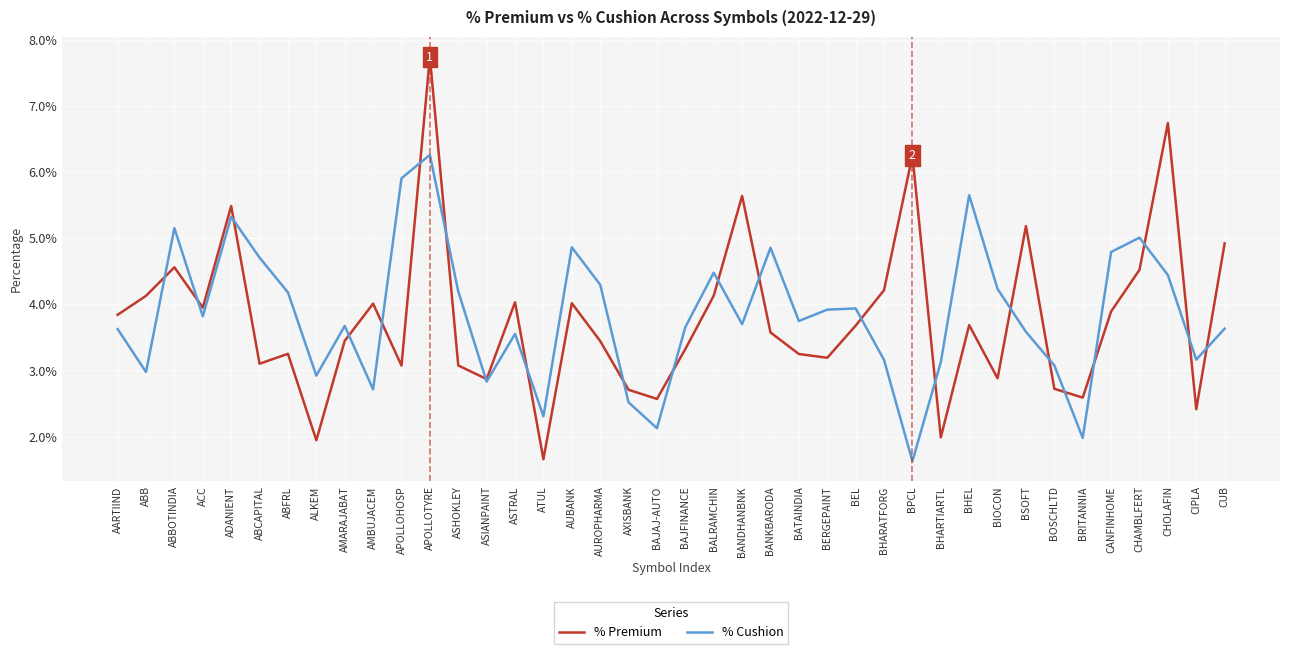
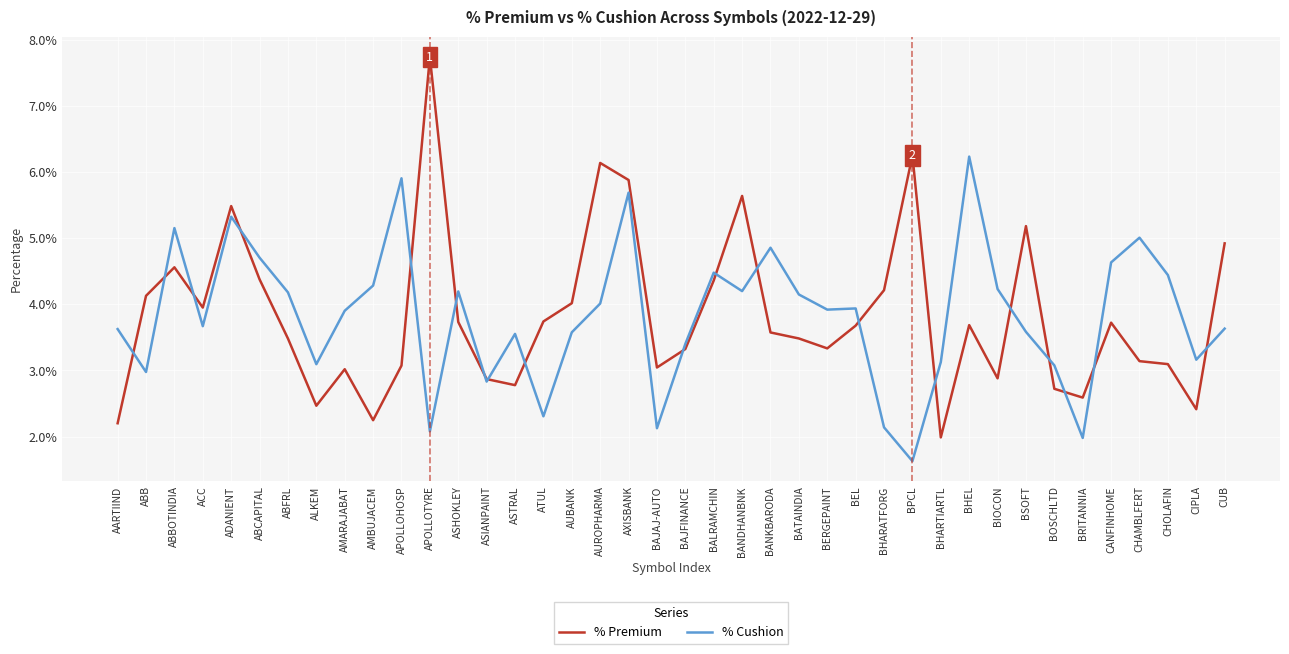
% Premium, AARTIIND: 3.8% -> 2.2%
% Cushion, ACC: 3.8% -> 3.7%
% Premium, ABCAPITAL: 3.1% -> 4.4%
% Premium, ABFRL: 3.3% -> 3.5%
% Premium, ALKEM: 1.9% -> 2.5%
% Cushion, ALKEM: 2.9% -> 3.1%
% Premium, AMARAJABAT: 3.4% -> 3.0%
% Cushion, AMARAJABAT: 3.7% -> 3.9%
% Premium, AMBUJACEM: 4.0% -> 2.2%
% Cushion, AMBUJACEM: 2.7% -> 4.3%
% Cushion, APOLLOTYRE: 6.3% -> 2.1%
% Premium, ASHOKLEY: 3.1% -> 3.7%
% Premium, ASTRAL: 4.0% -> 2.8%
% Premium, ATUL: 1.7% -> 3.7%
% Cushion, AUBANK: 4.9% -> 3.6%
% Premium, AUROPHARMA: 3.4% -> 6.1%
% Cushion, AUROPHARMA: 4.3% -> 4.0%
% Premium, AXISBANK: 2.7% -> 5.9%
% Cushion, AXISBANK: 2.5% -> 5.7%
% Premium, BAJAJ-AUTO: 2.6% -> 3.0%
% Cushion, BAJFINANCE: 3.7% -> 3.4%
% Premium, BALRAMCHIN: 4.1% -> 4.4%
% Cushion, BANDHANBNK: 3.7% -> 4.2%
% Premium, BATAINDIA: 3.2% -> 3.5%
% Cushion, BATAINDIA: 3.7% -> 4.1%
% Premium, BERGEPAINT: 3.2% -> 3.3%
% Cushion, BHARATFORG: 3.2% -> 2.1%
% Cushion, BHEL: 5.7% -> 6.2%
% Premium, CANFINHOME: 3.9% -> 3.7%
% Cushion, CANFINHOME: 4.8% -> 4.6%
% Premium, CHAMBLFERT: 4.5% -> 3.1%
% Premium, CHOLAFIN: 6.7% -> 3.1%
